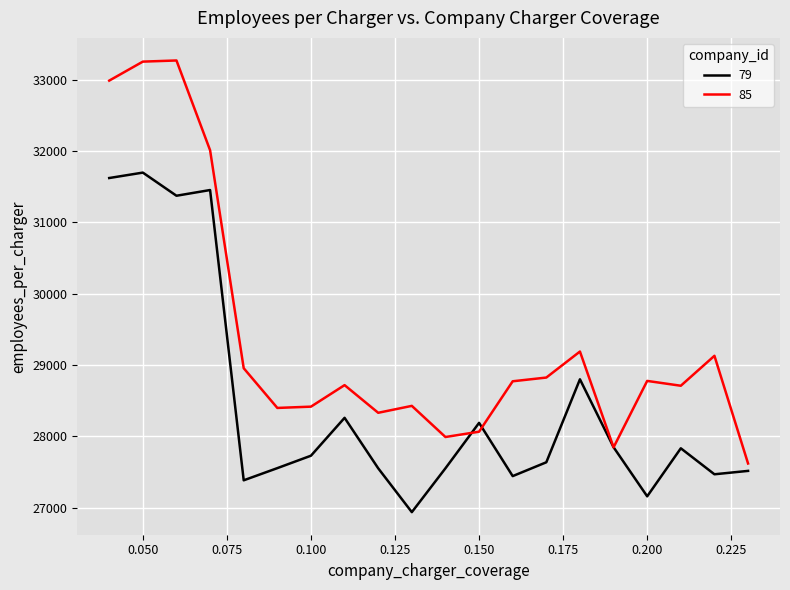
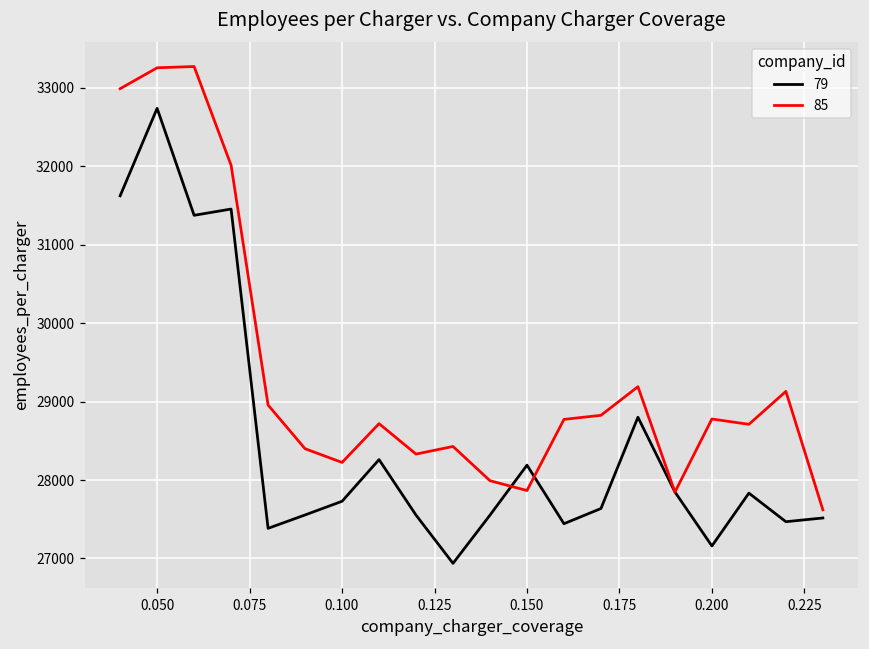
79, 0.050: 31700 -> 32700
85, 0.100: 28400 -> 28200
85, 0.150: 28100 -> 27900
